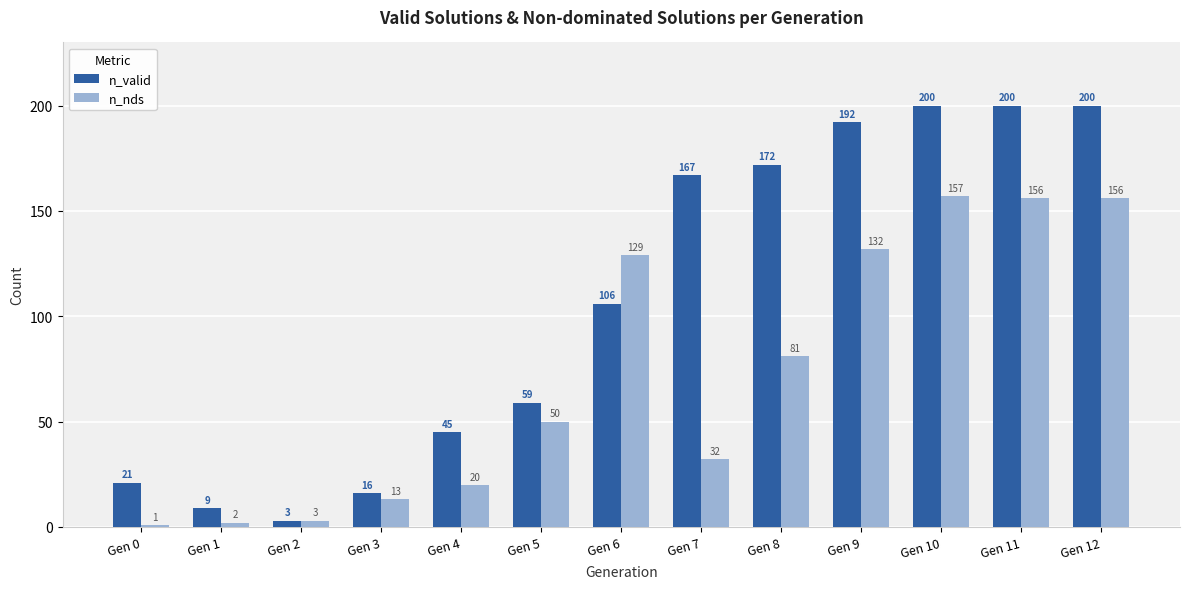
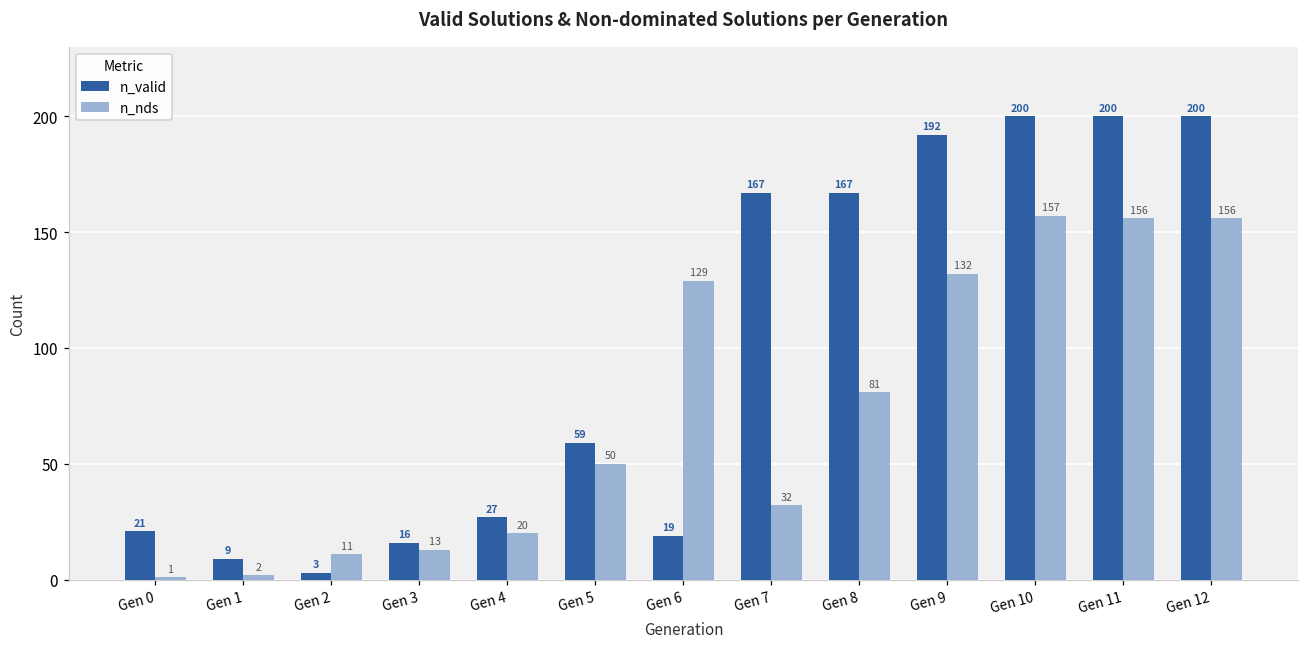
n_nds, Gen 2: 3 -> 11
n_valid, Gen 4: 45 -> 27
n_valid, Gen 6: 106 -> 19
n_valid, Gen 8: 172 -> 167
